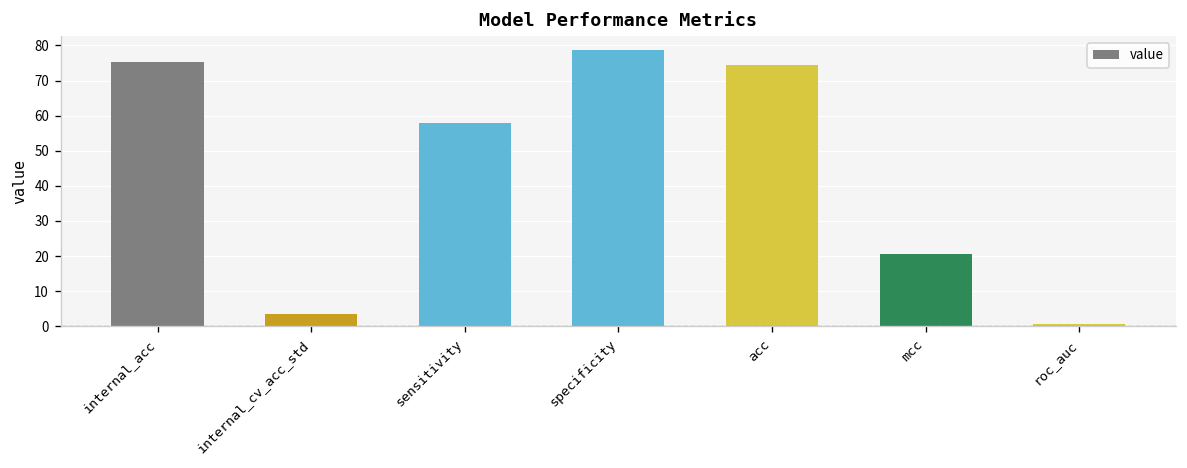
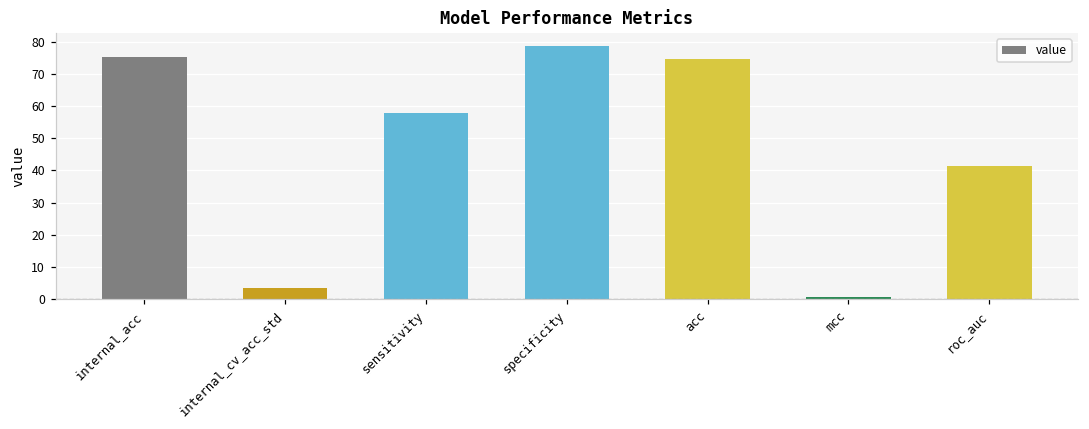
mcc: 21 -> 0
roc_auc: 1 -> 42
